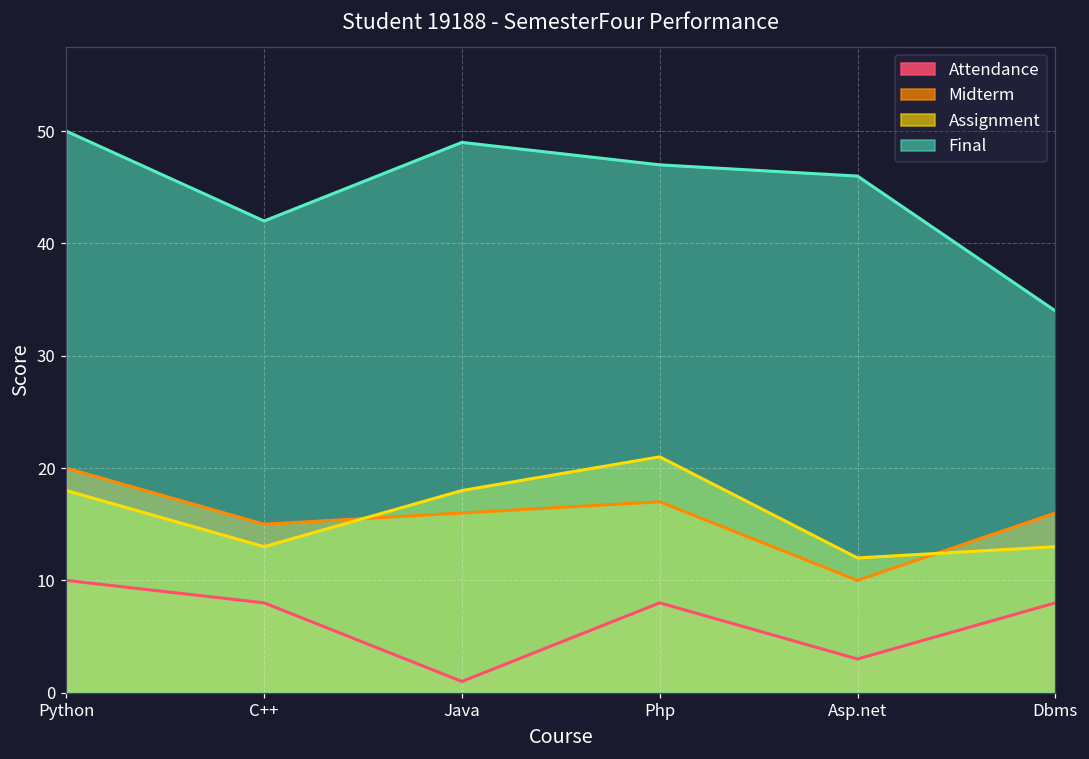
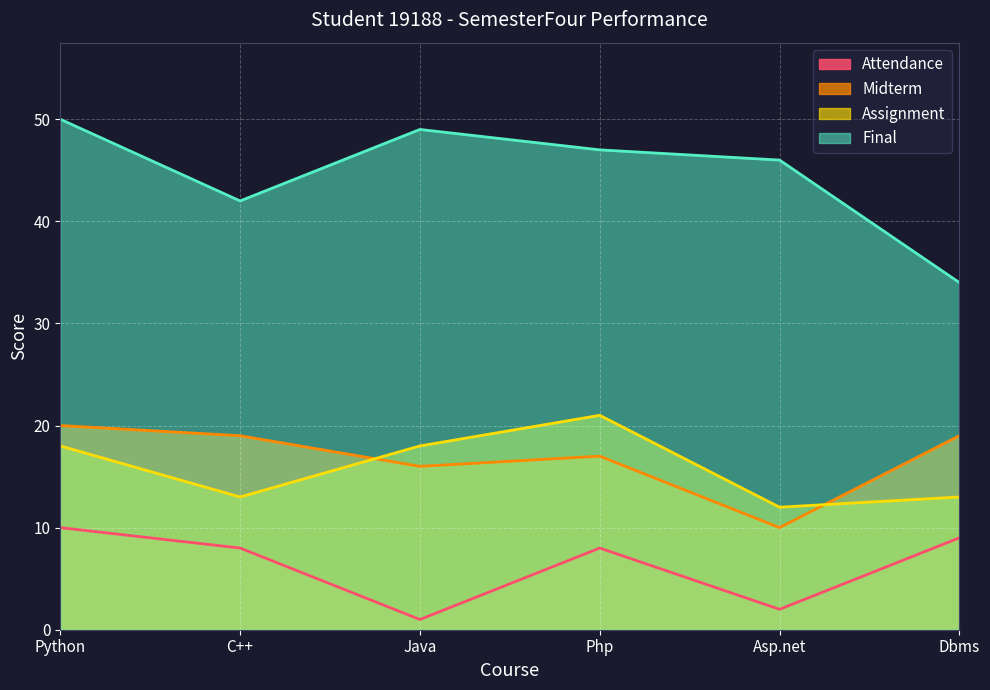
Midterm, C++: 15 -> 19
Attendance, Asp.net: 3 -> 2
Attendance, Dbms: 8 -> 9
Midterm, Dbms: 16 -> 19
